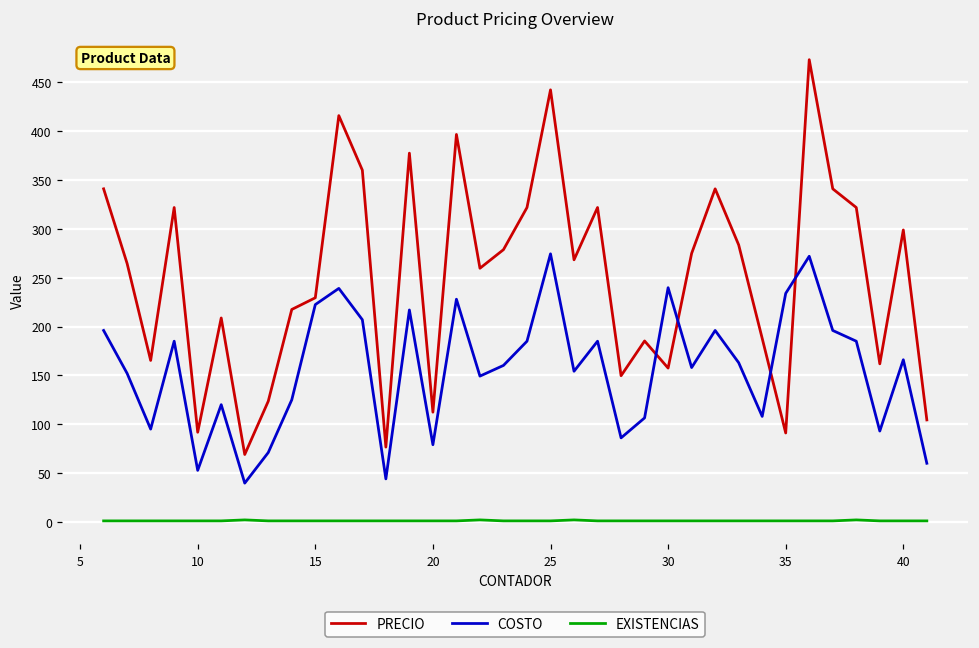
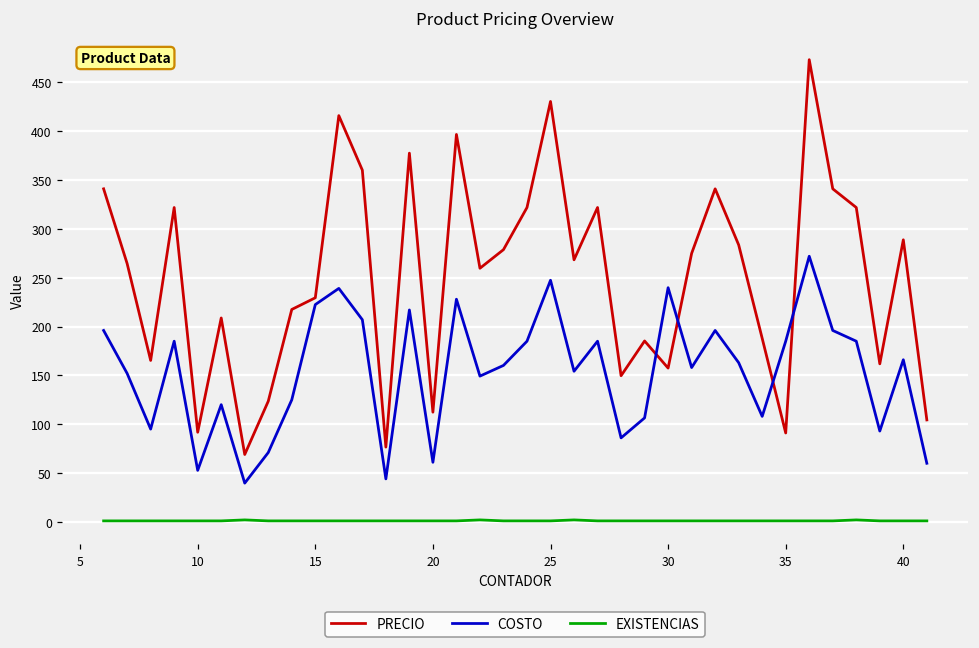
COSTO, 20: 80 -> 60
PRECIO, 25: 440 -> 430
COSTO, 25: 270 -> 250
COSTO, 35: 230 -> 190
PRECIO, 40: 300 -> 290
